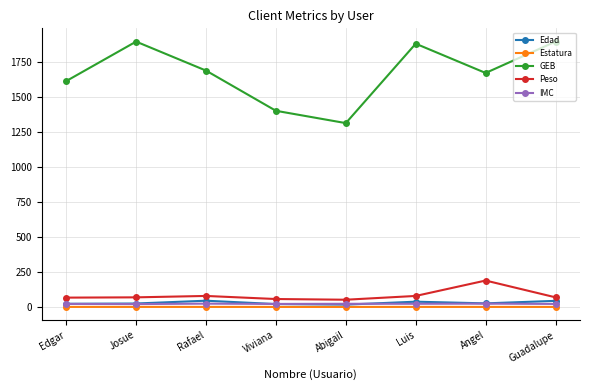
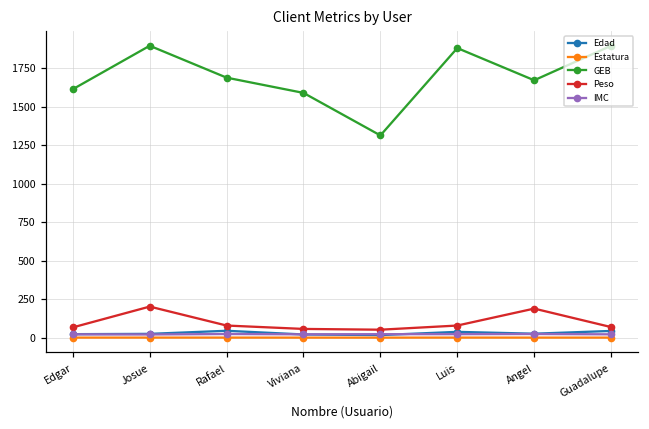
Peso, Josue: 70 -> 200
GEB, Viviana: 1400 -> 1590
